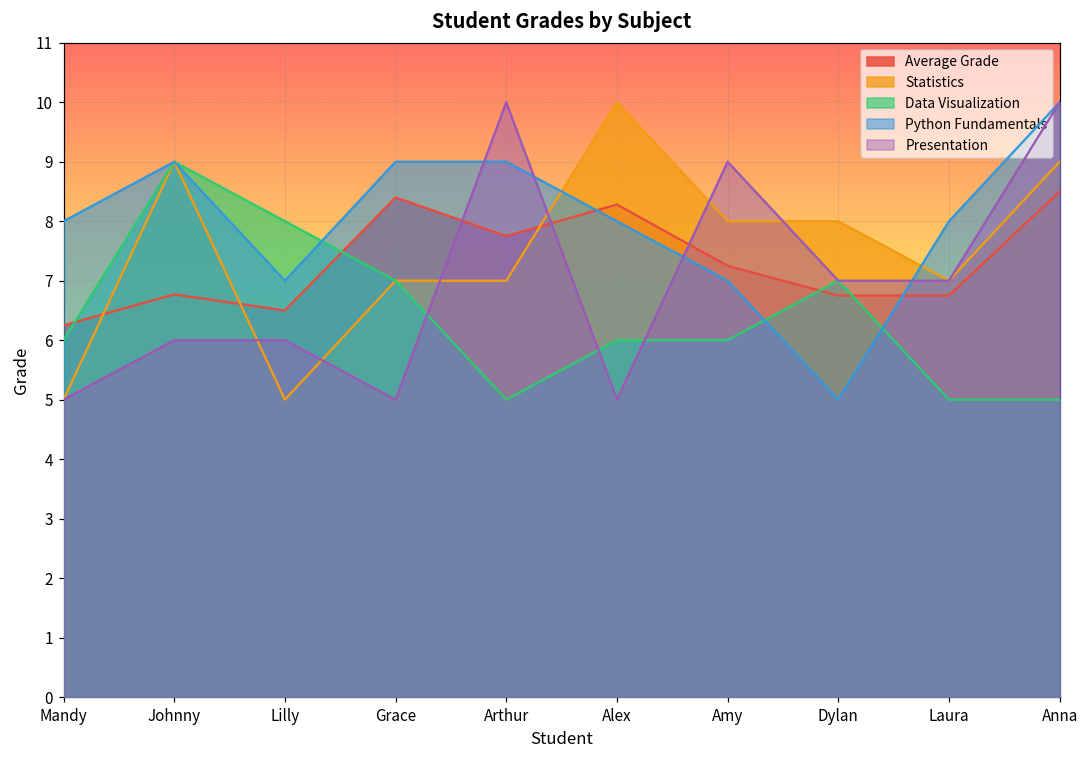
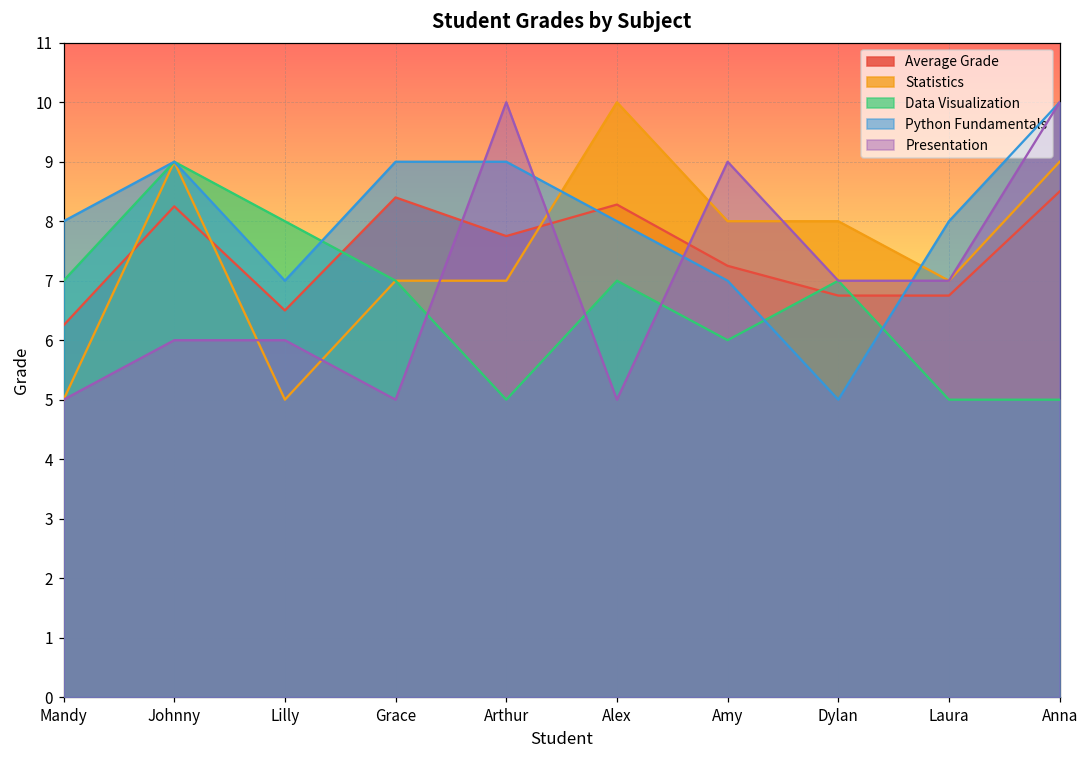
Data Visualization, Mandy: 6 -> 7
Average Grade, Johnny: 6.8 -> 8.3
Data Visualization, Alex: 6 -> 7
